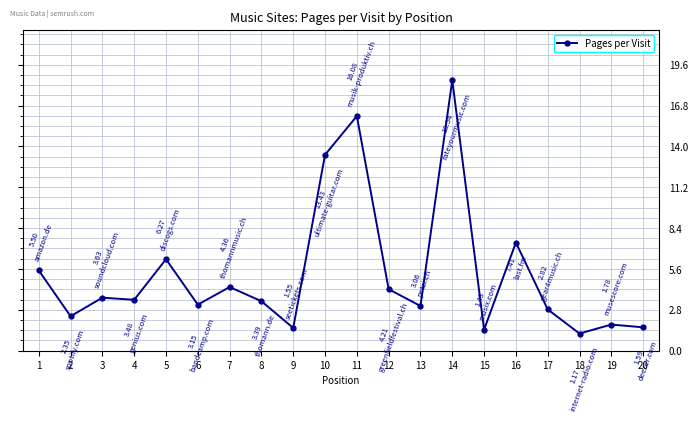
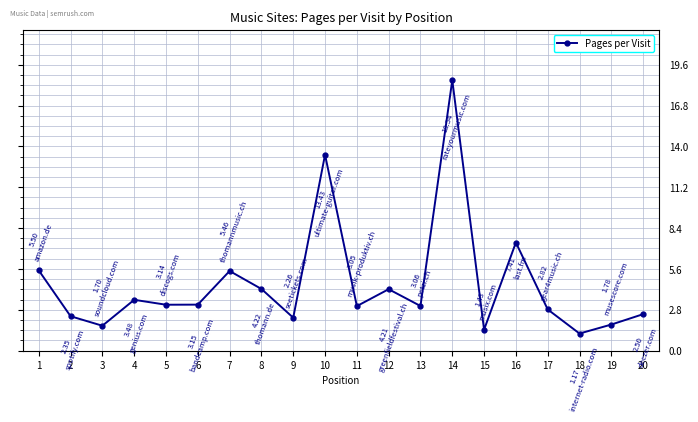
3: 3.63 -> 1.70
5: 6.27 -> 3.14
7: 4.36 -> 5.46
8: 3.39 -> 4.22
9: 1.55 -> 2.26
11: 16.08 -> 3.05
20: 1.59 -> 2.50
